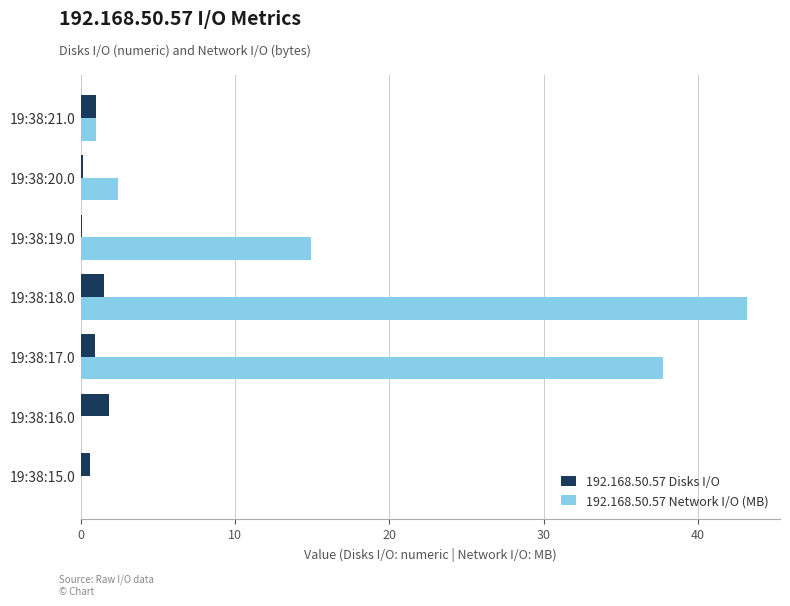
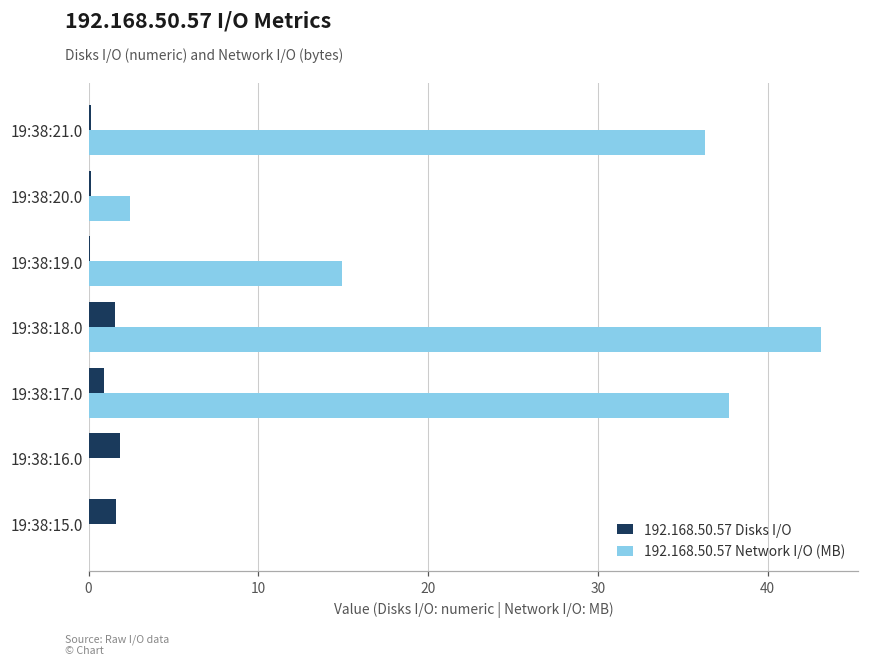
192.168.50.57 Disks I/O, 19:38:21.0: 1.0 -> 0.1
192.168.50.57 Network I/O (MB), 19:38:21.0: 1.0 -> 36.3
192.168.50.57 Disks I/O, 19:38:15.0: 0.6 -> 1.6
